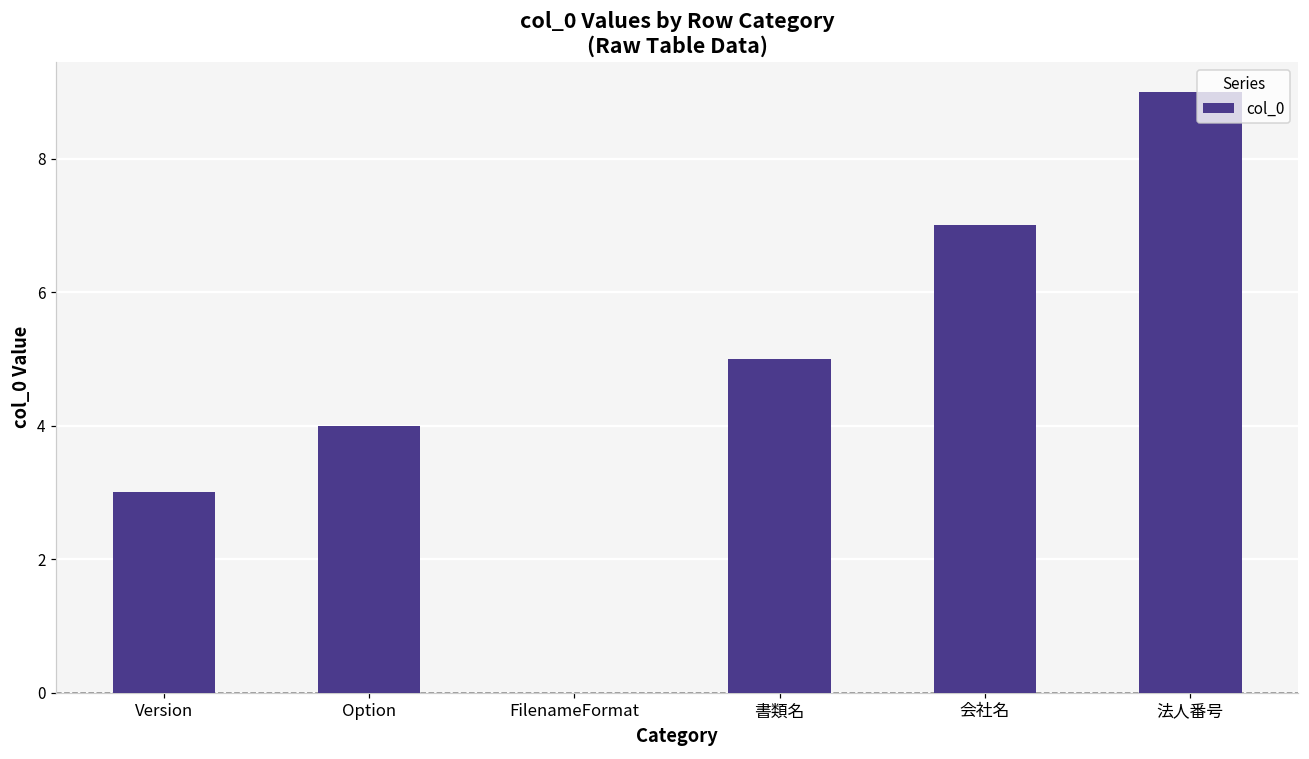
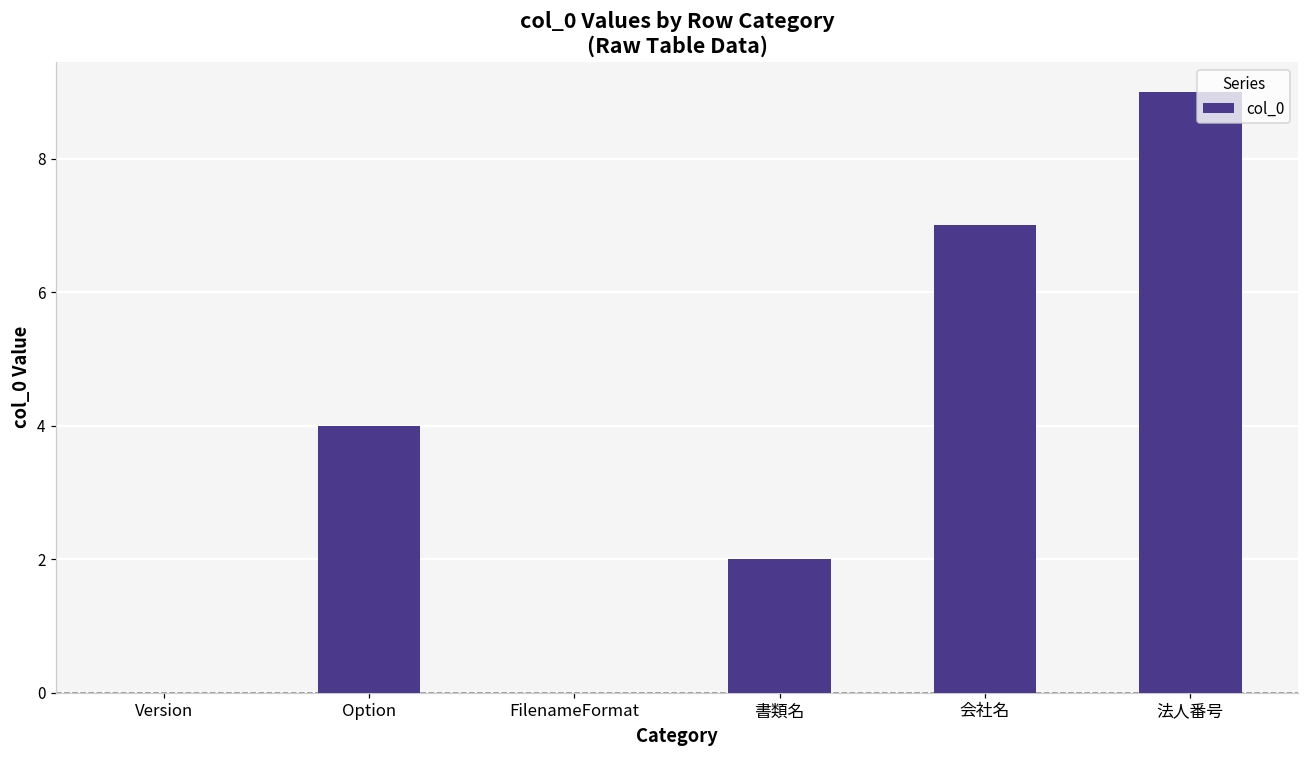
Version: 3 -> 0
書類名: 5 -> 2
